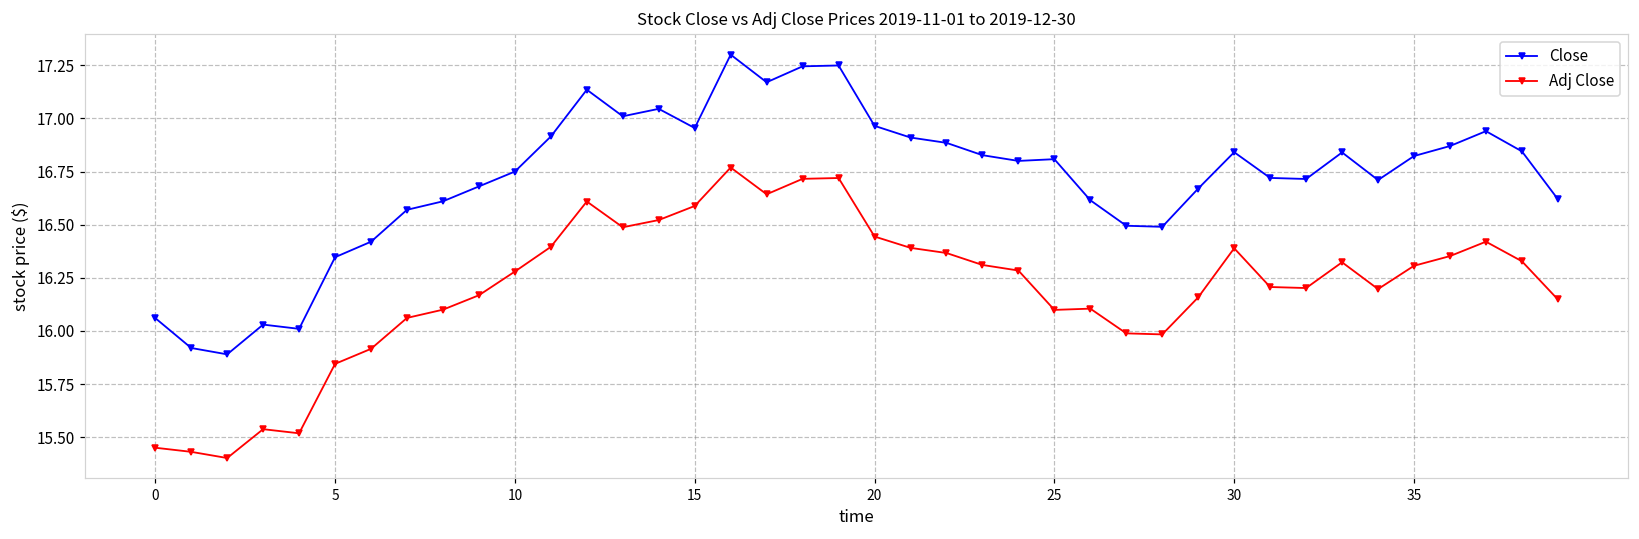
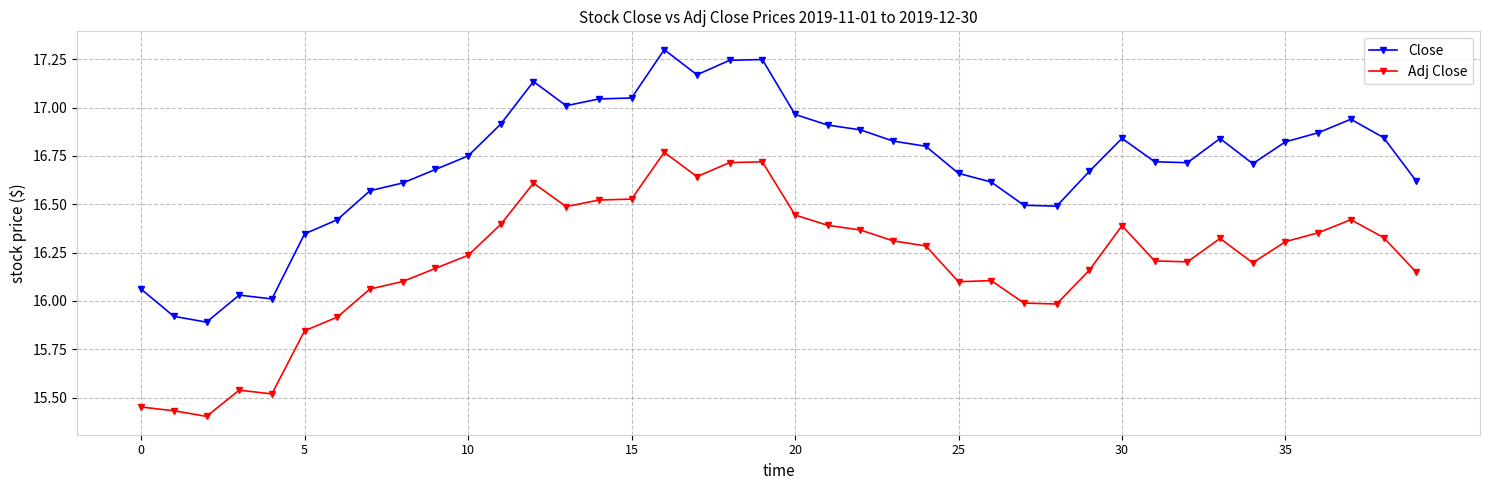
Adj Close, 10: 16.28 -> 16.24
Close, 15: 16.95 -> 17.05
Adj Close, 15: 16.59 -> 16.53
Close, 25: 16.81 -> 16.66
